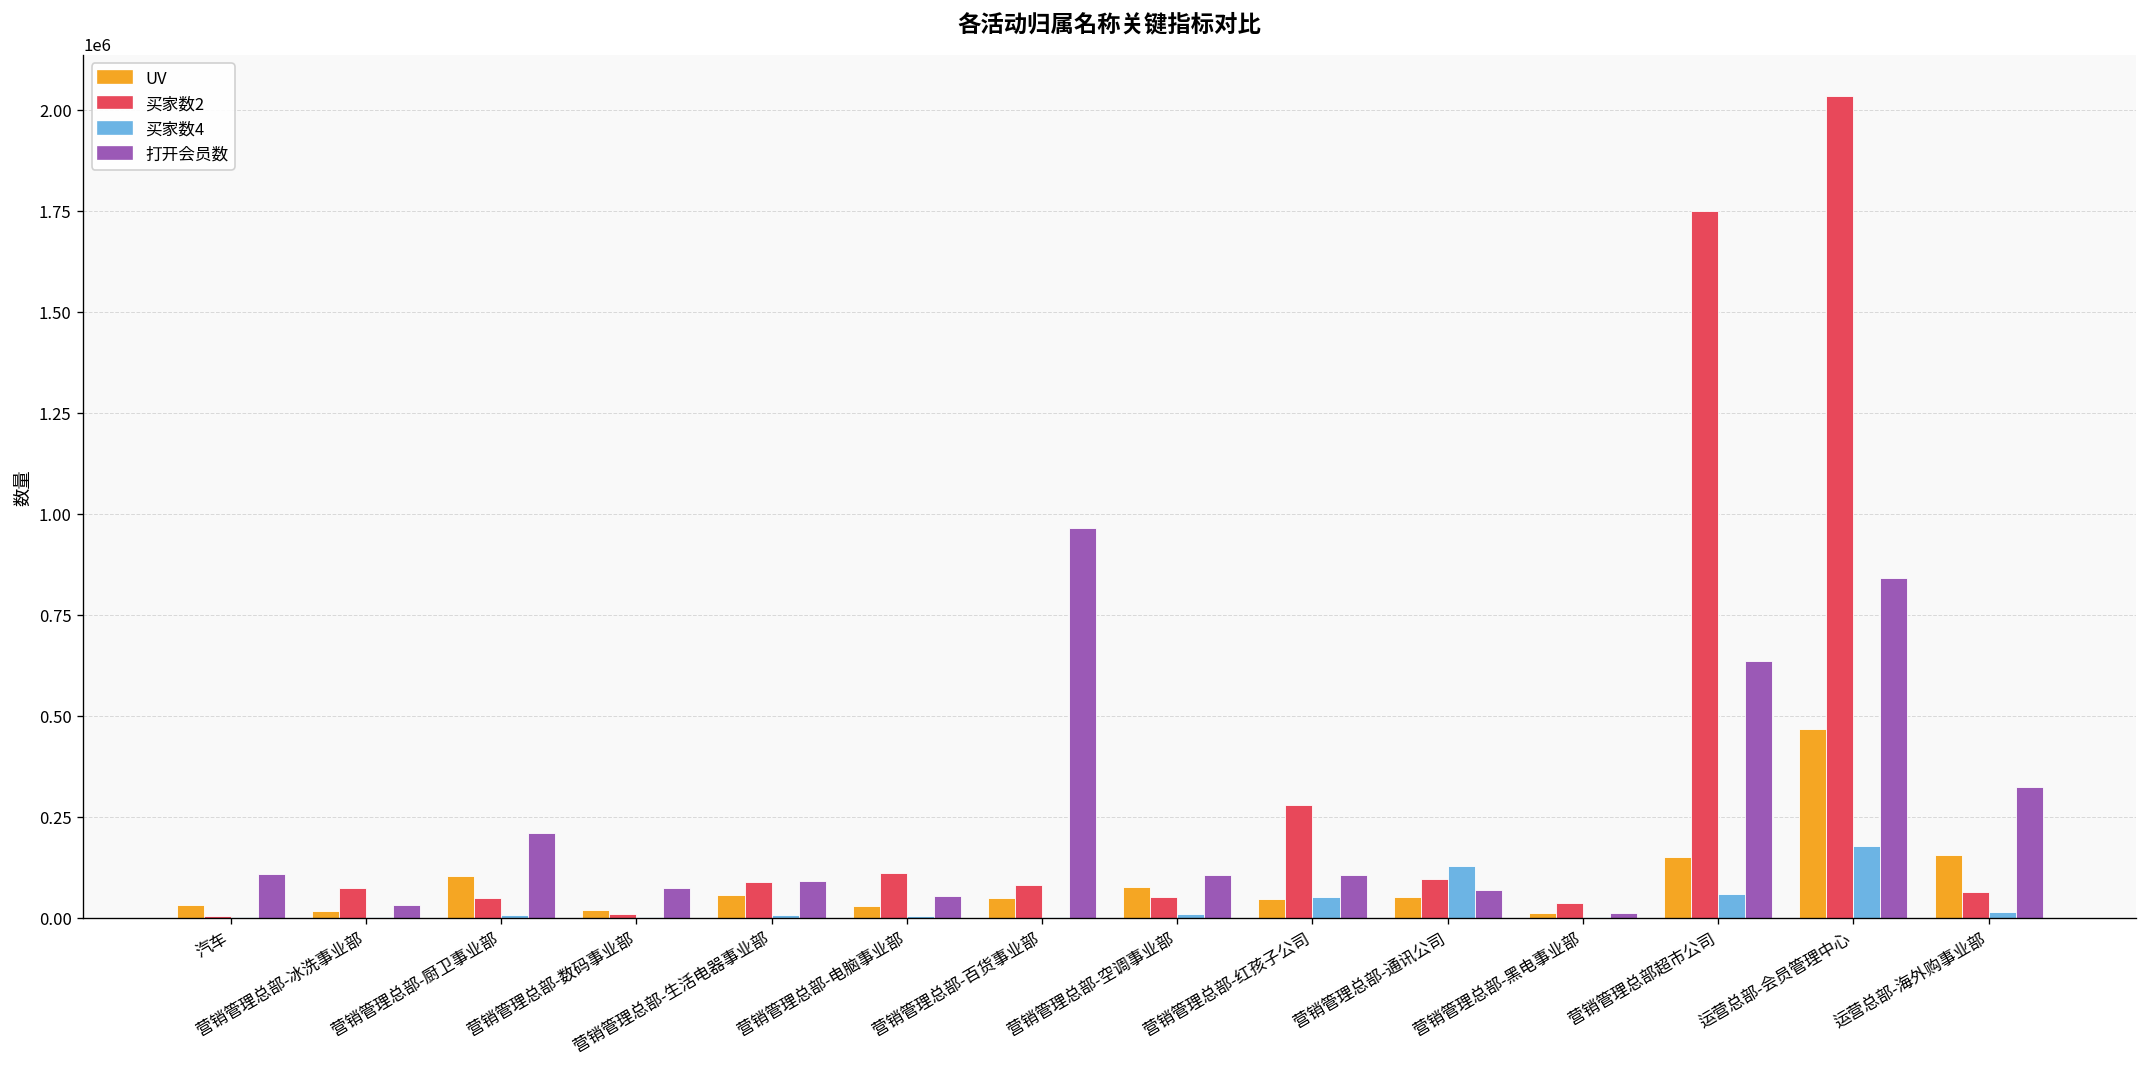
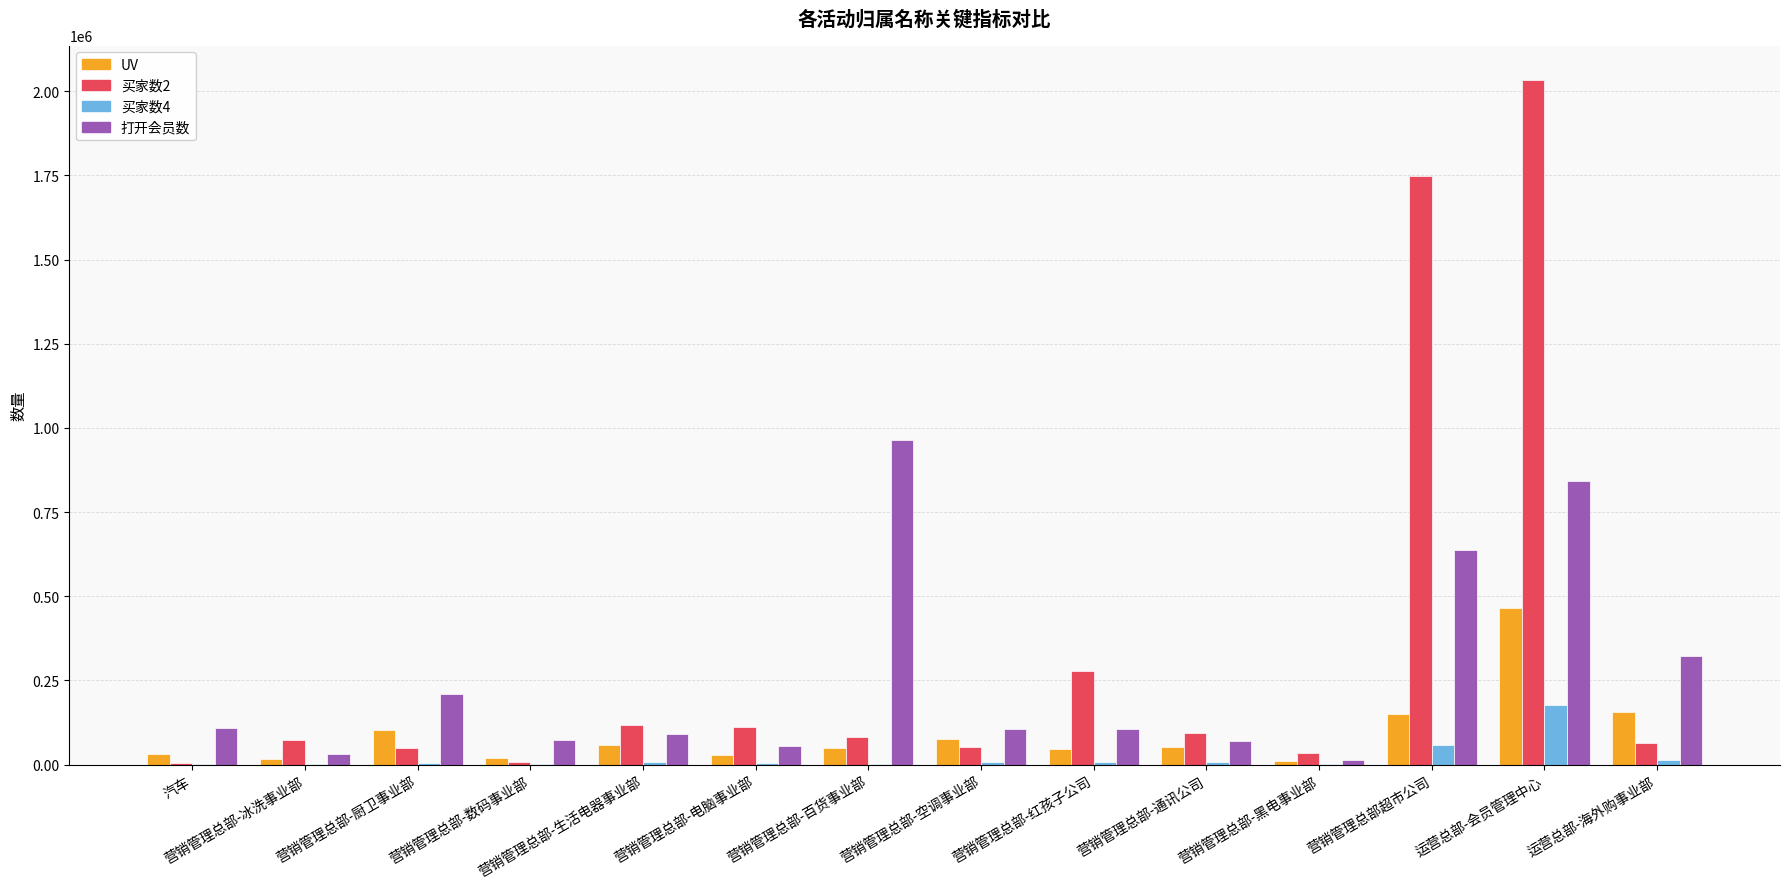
买家数2, 营销管理总部-生活电器事业部: 90000 -> 120000
买家数4, 营销管理总部-红孩子公司: 50000 -> 10000
买家数4, 营销管理总部-通讯公司: 130000 -> 10000
